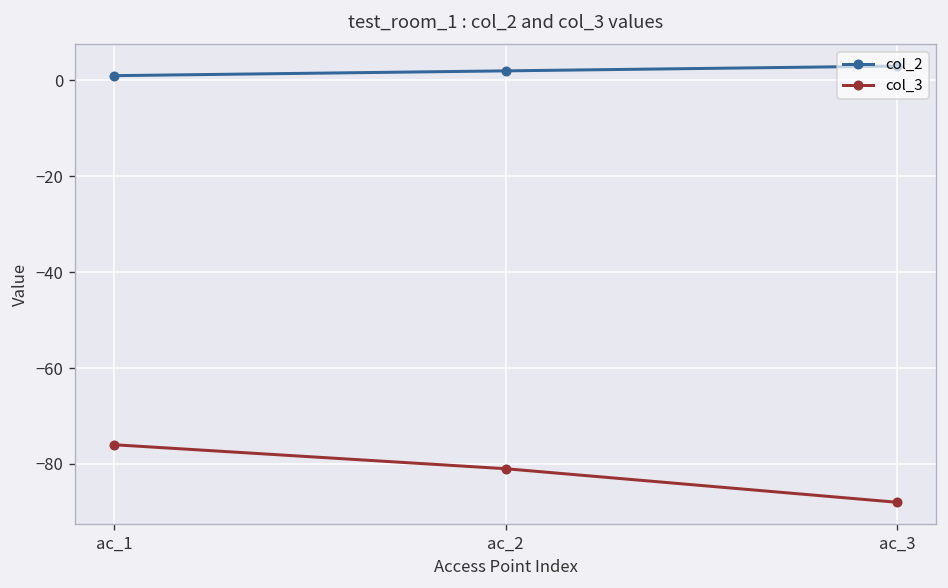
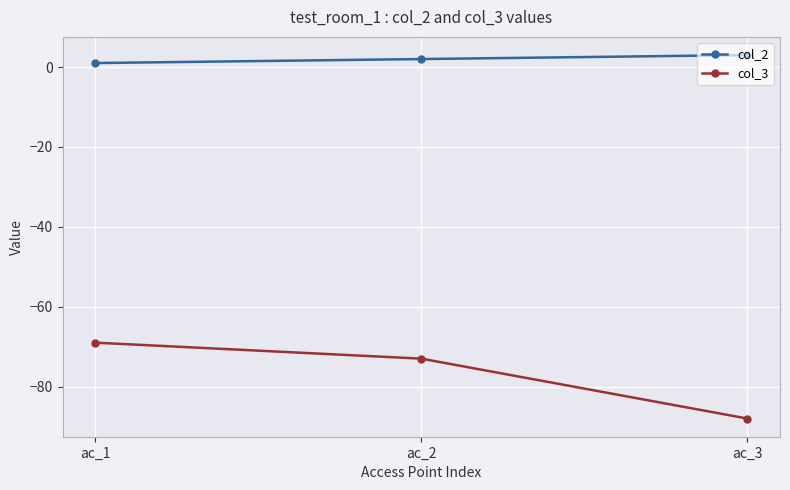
col_3, ac_1: -76 -> -69
col_3, ac_2: -81 -> -73
